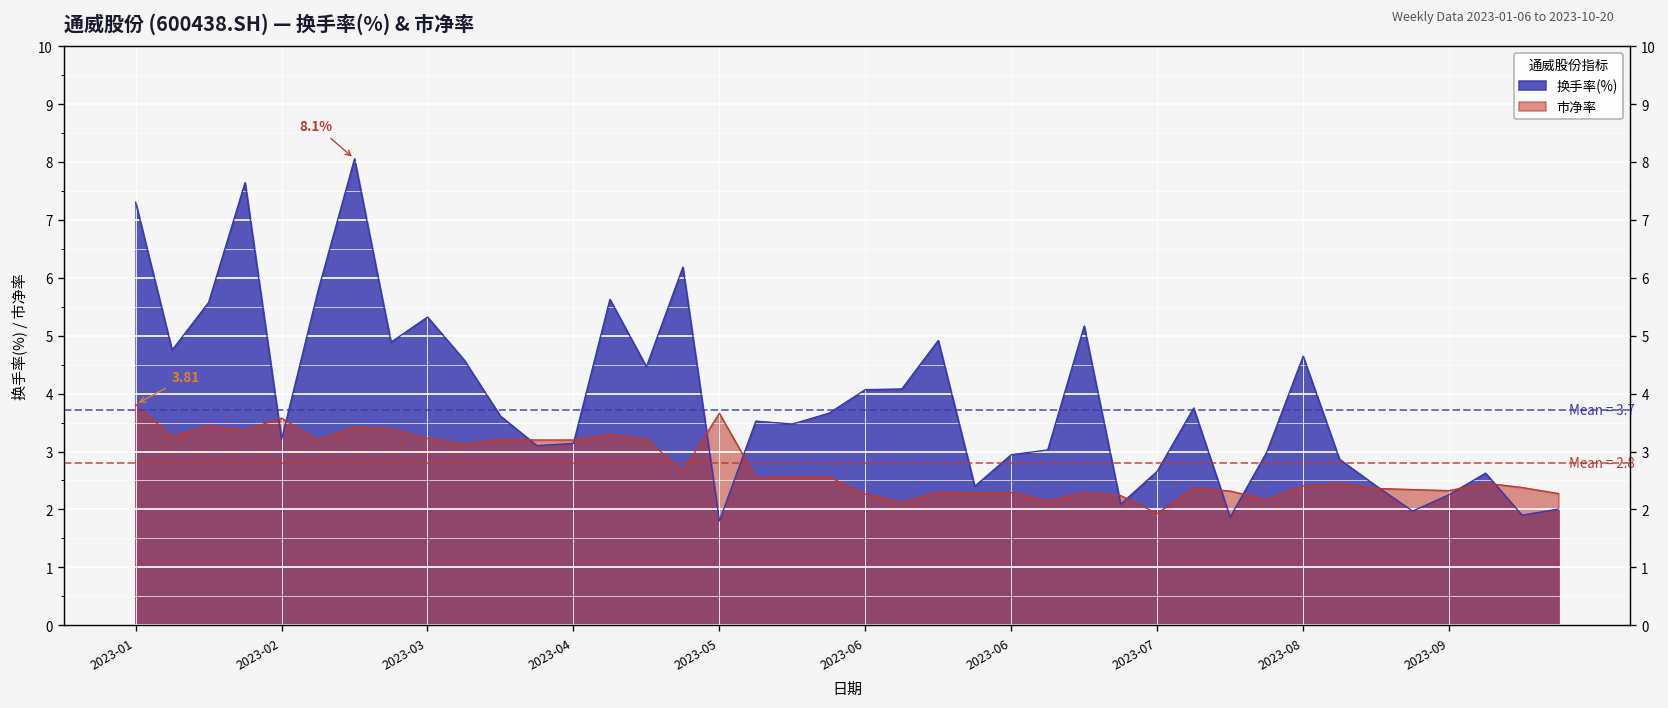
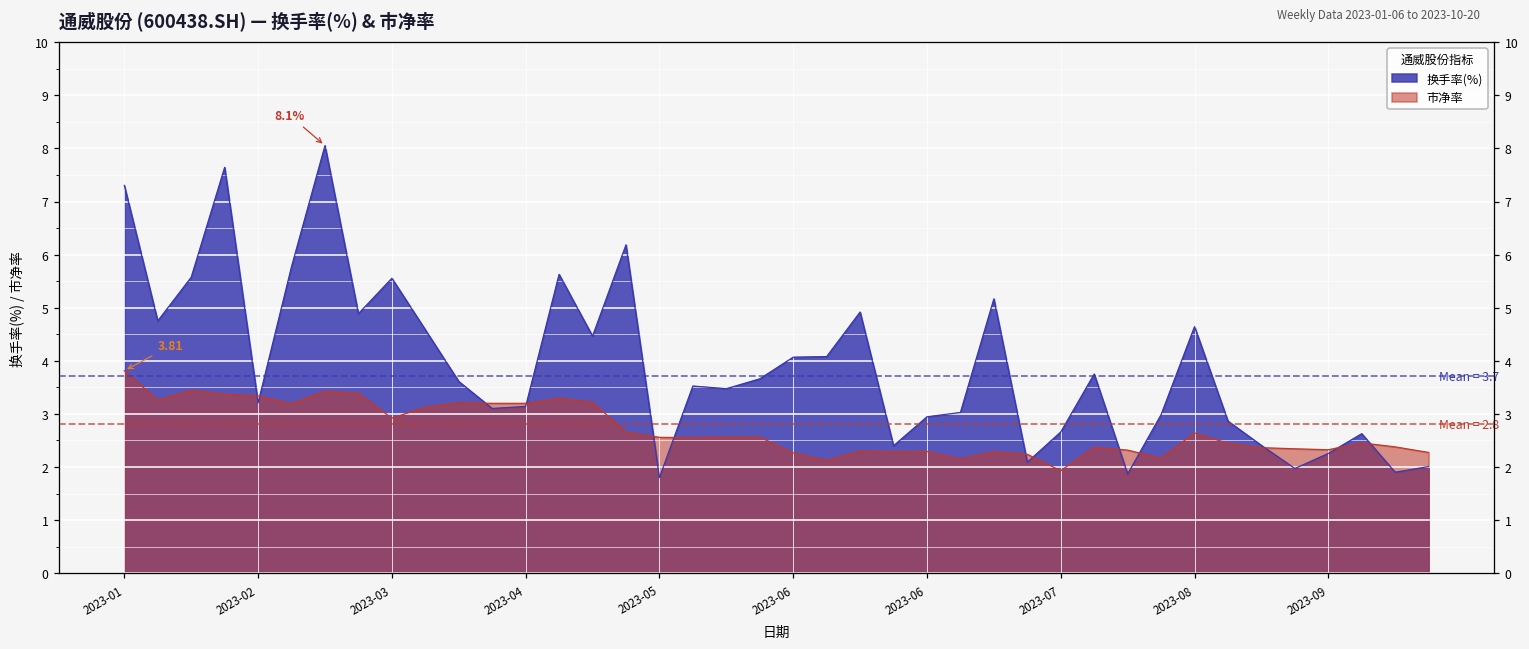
市净率, 2023-02: 3.6 -> 3.3
换手率(%), 2023-03: 5.3 -> 5.6
市净率, 2023-03: 3.2 -> 2.9
市净率, 2023-05: 3.7 -> 2.6
市净率, 2023-08: 2.4 -> 2.6
